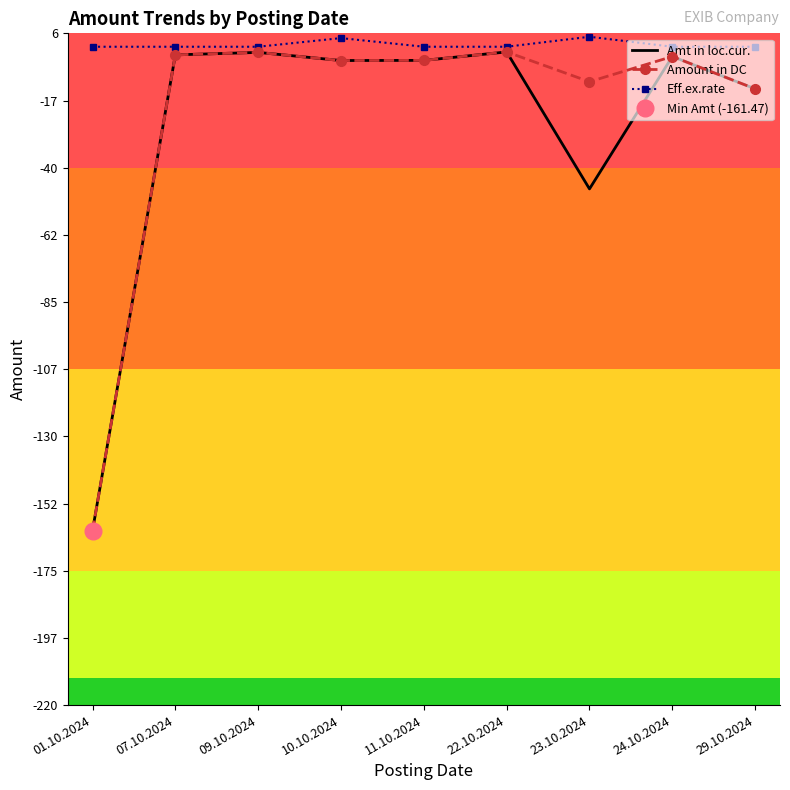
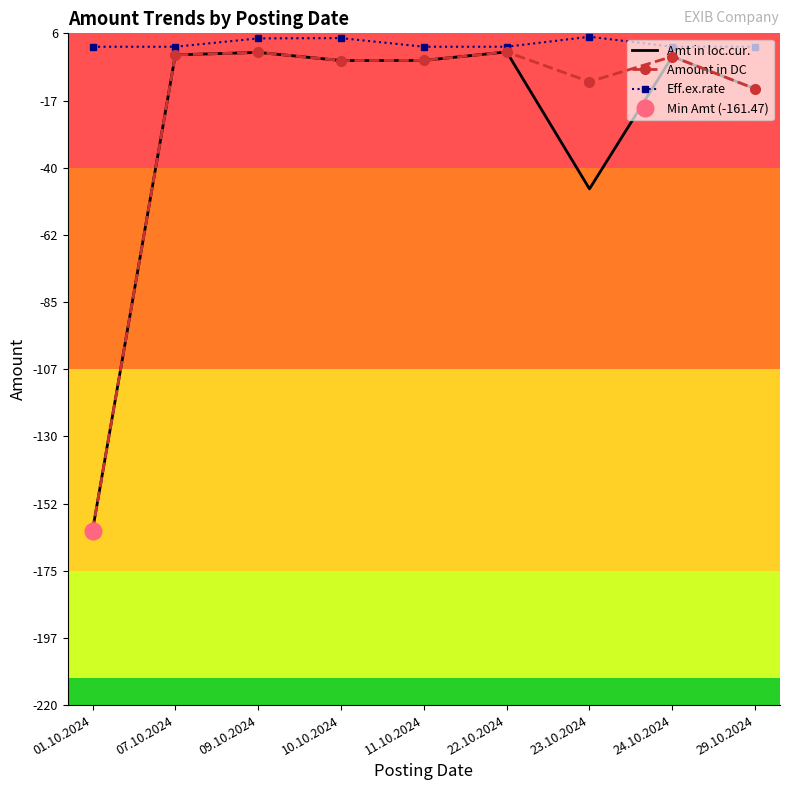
Eff.ex.rate, 09.10.2024: 1 -> 4
